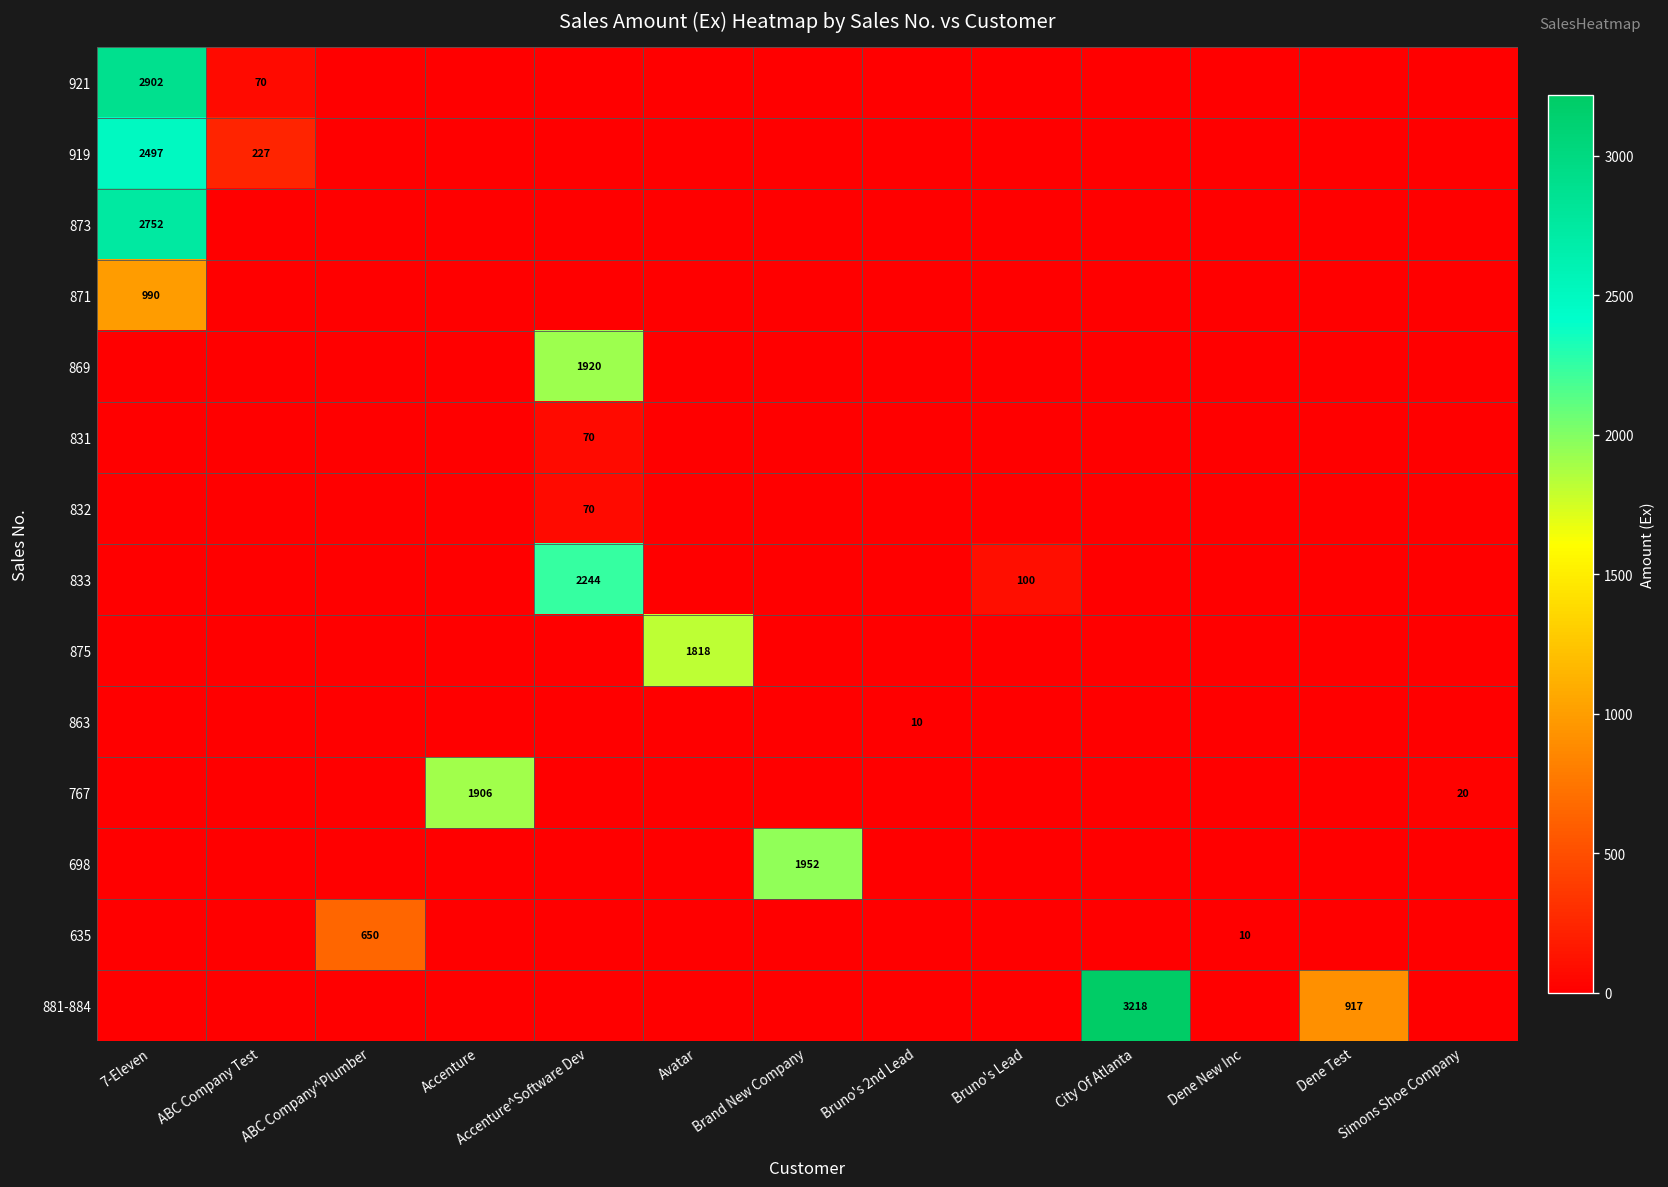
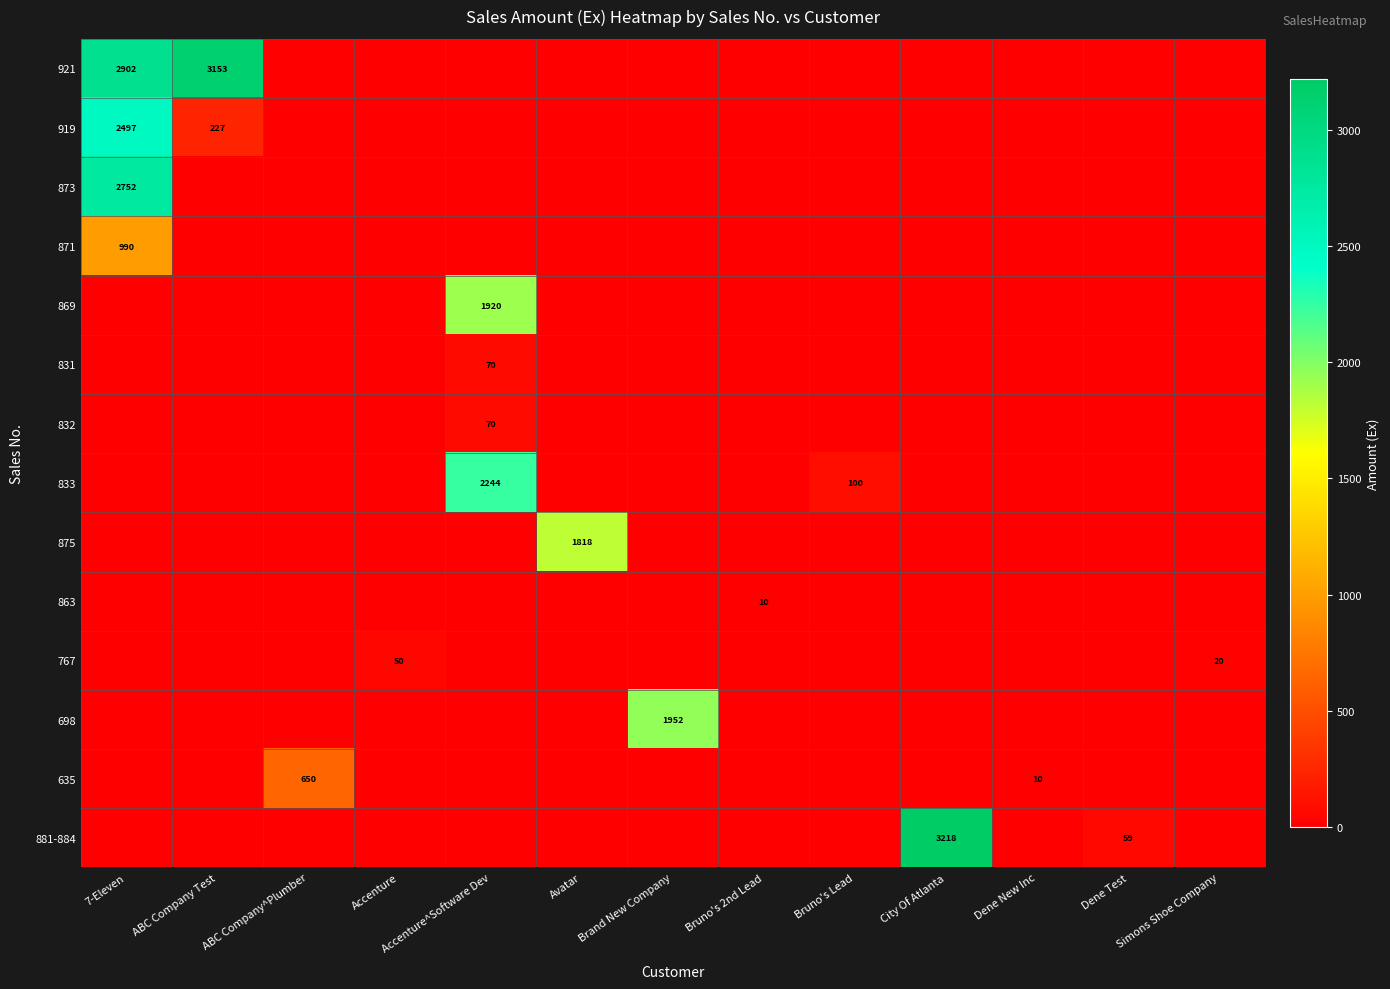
921, ABC Company Test: 70 -> 3153
767, Accenture: 1906 -> 50
881-884, Dene Test: 917 -> 59
